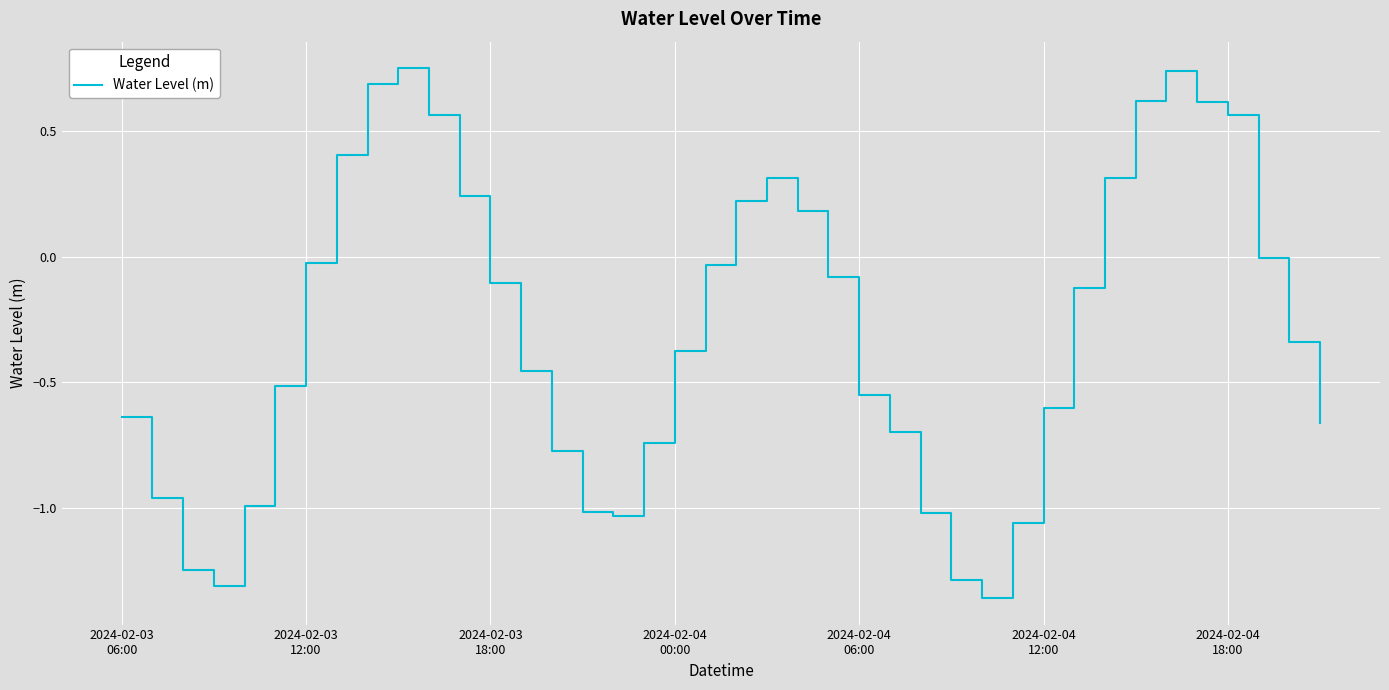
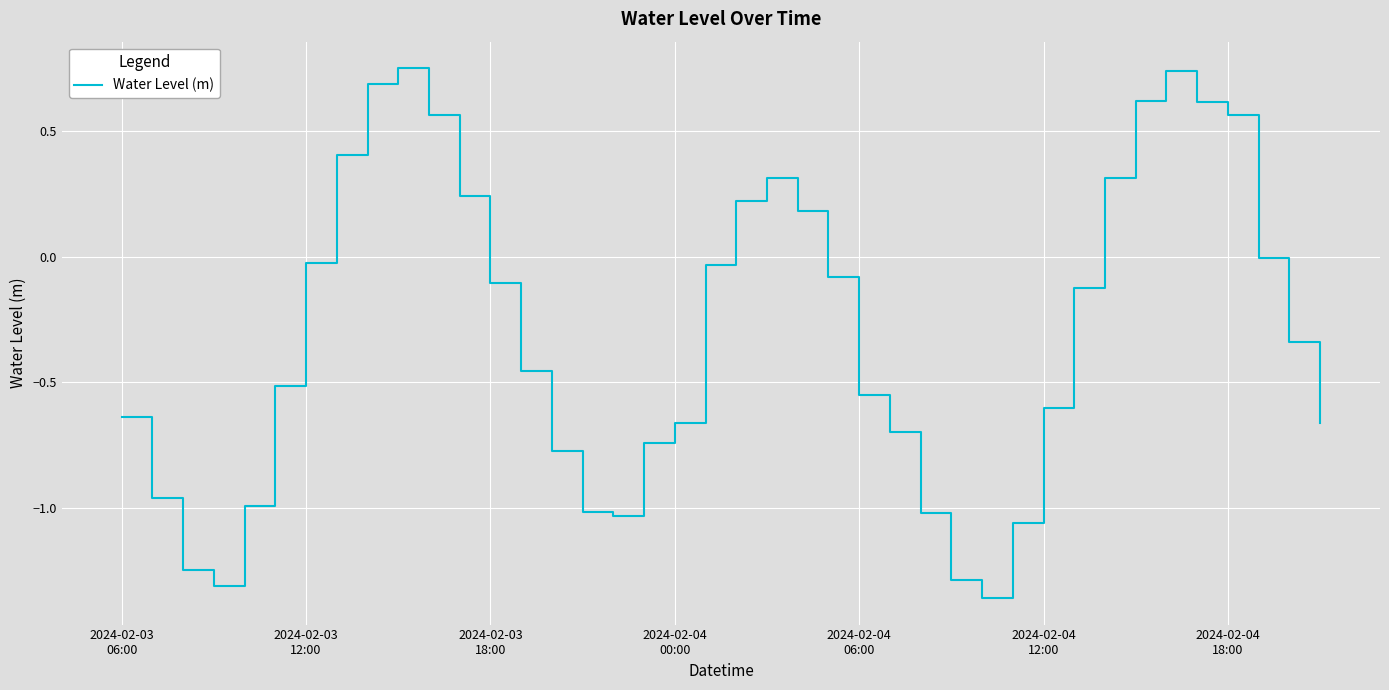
2024-02-04 00:00: -0.37 -> -0.66
